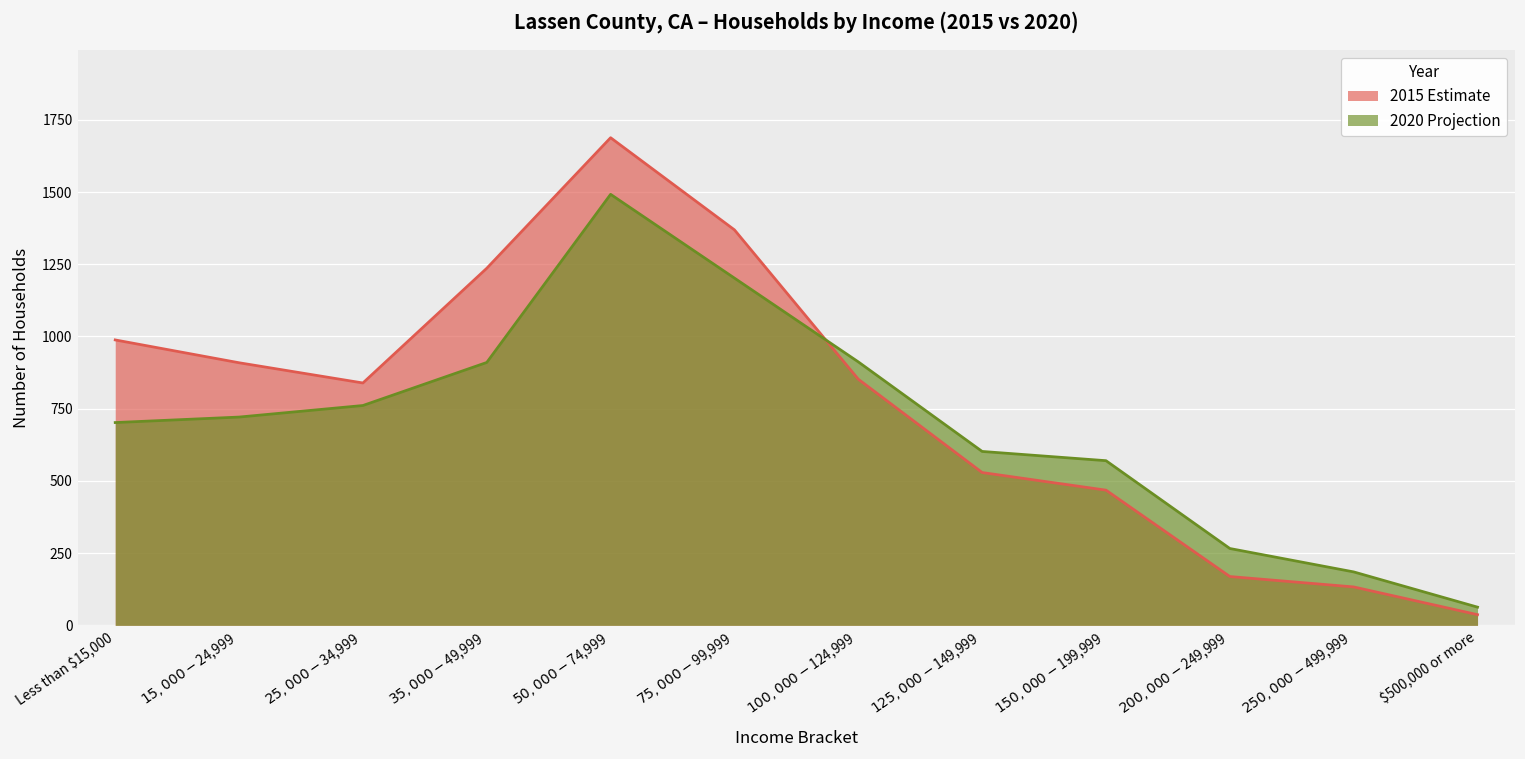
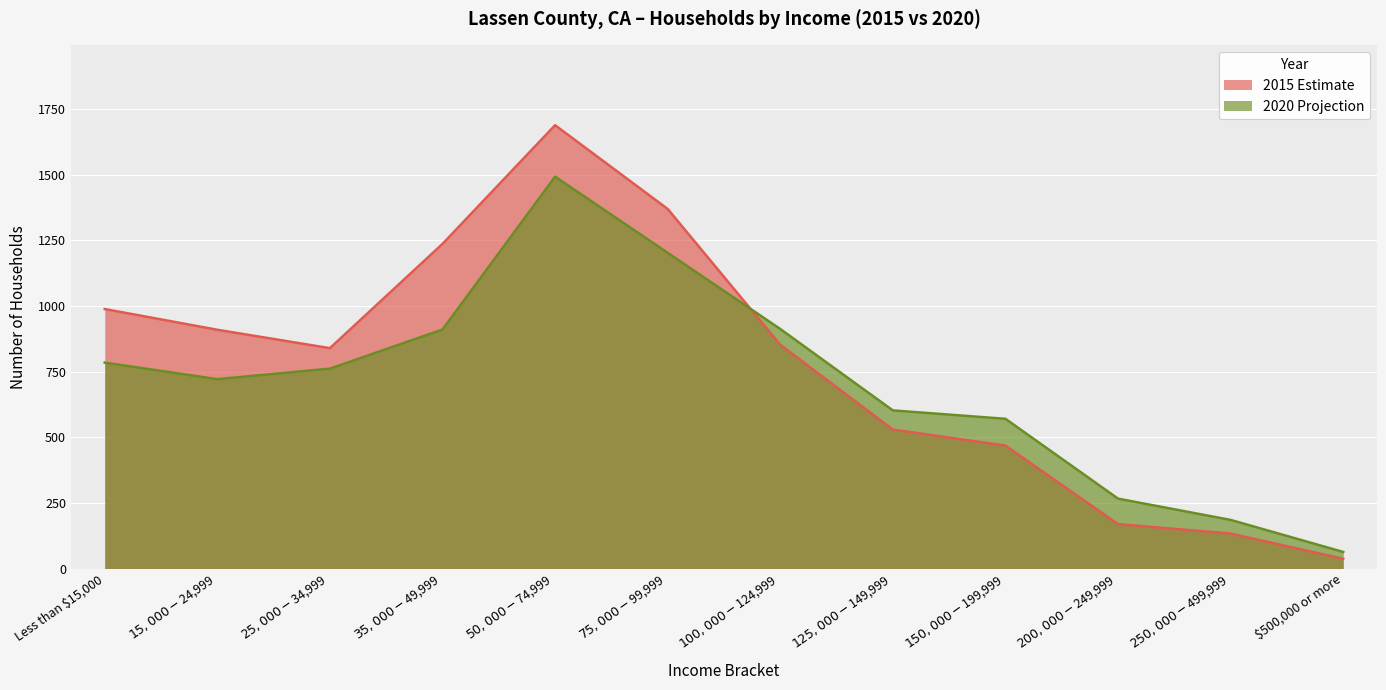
2020 Projection, Less than $15,000: 700 -> 780
